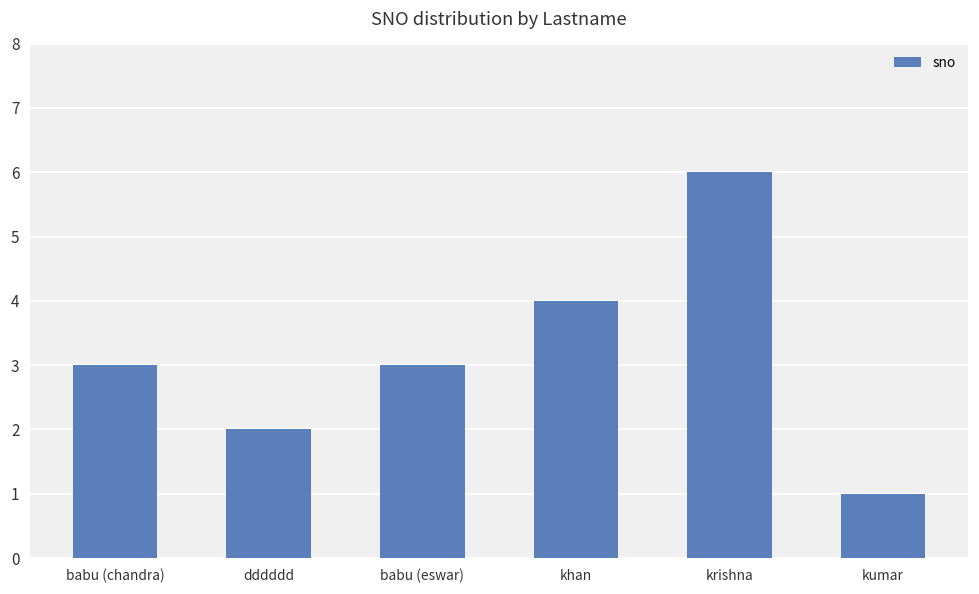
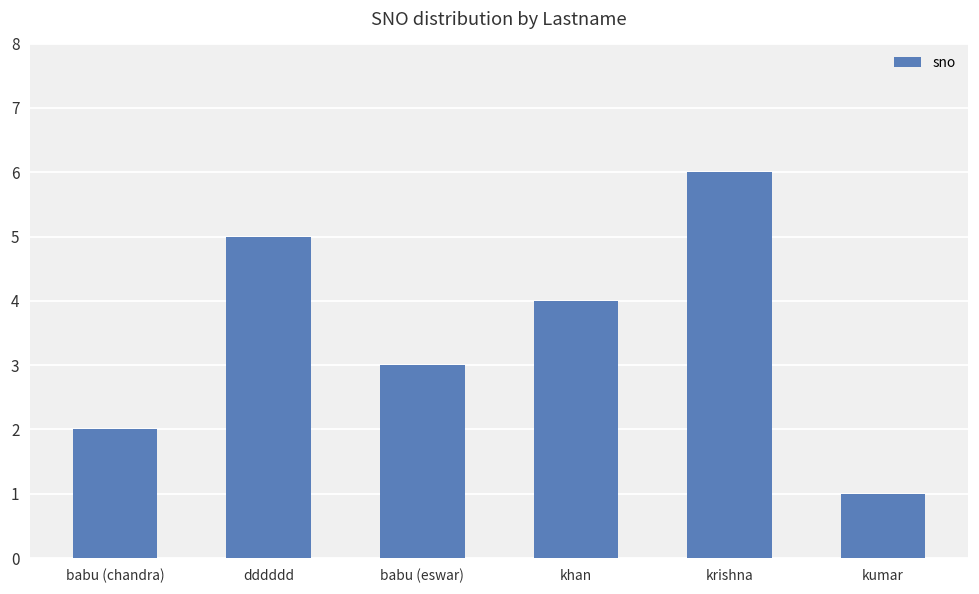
babu (chandra): 3 -> 2
dddddd: 2 -> 5
